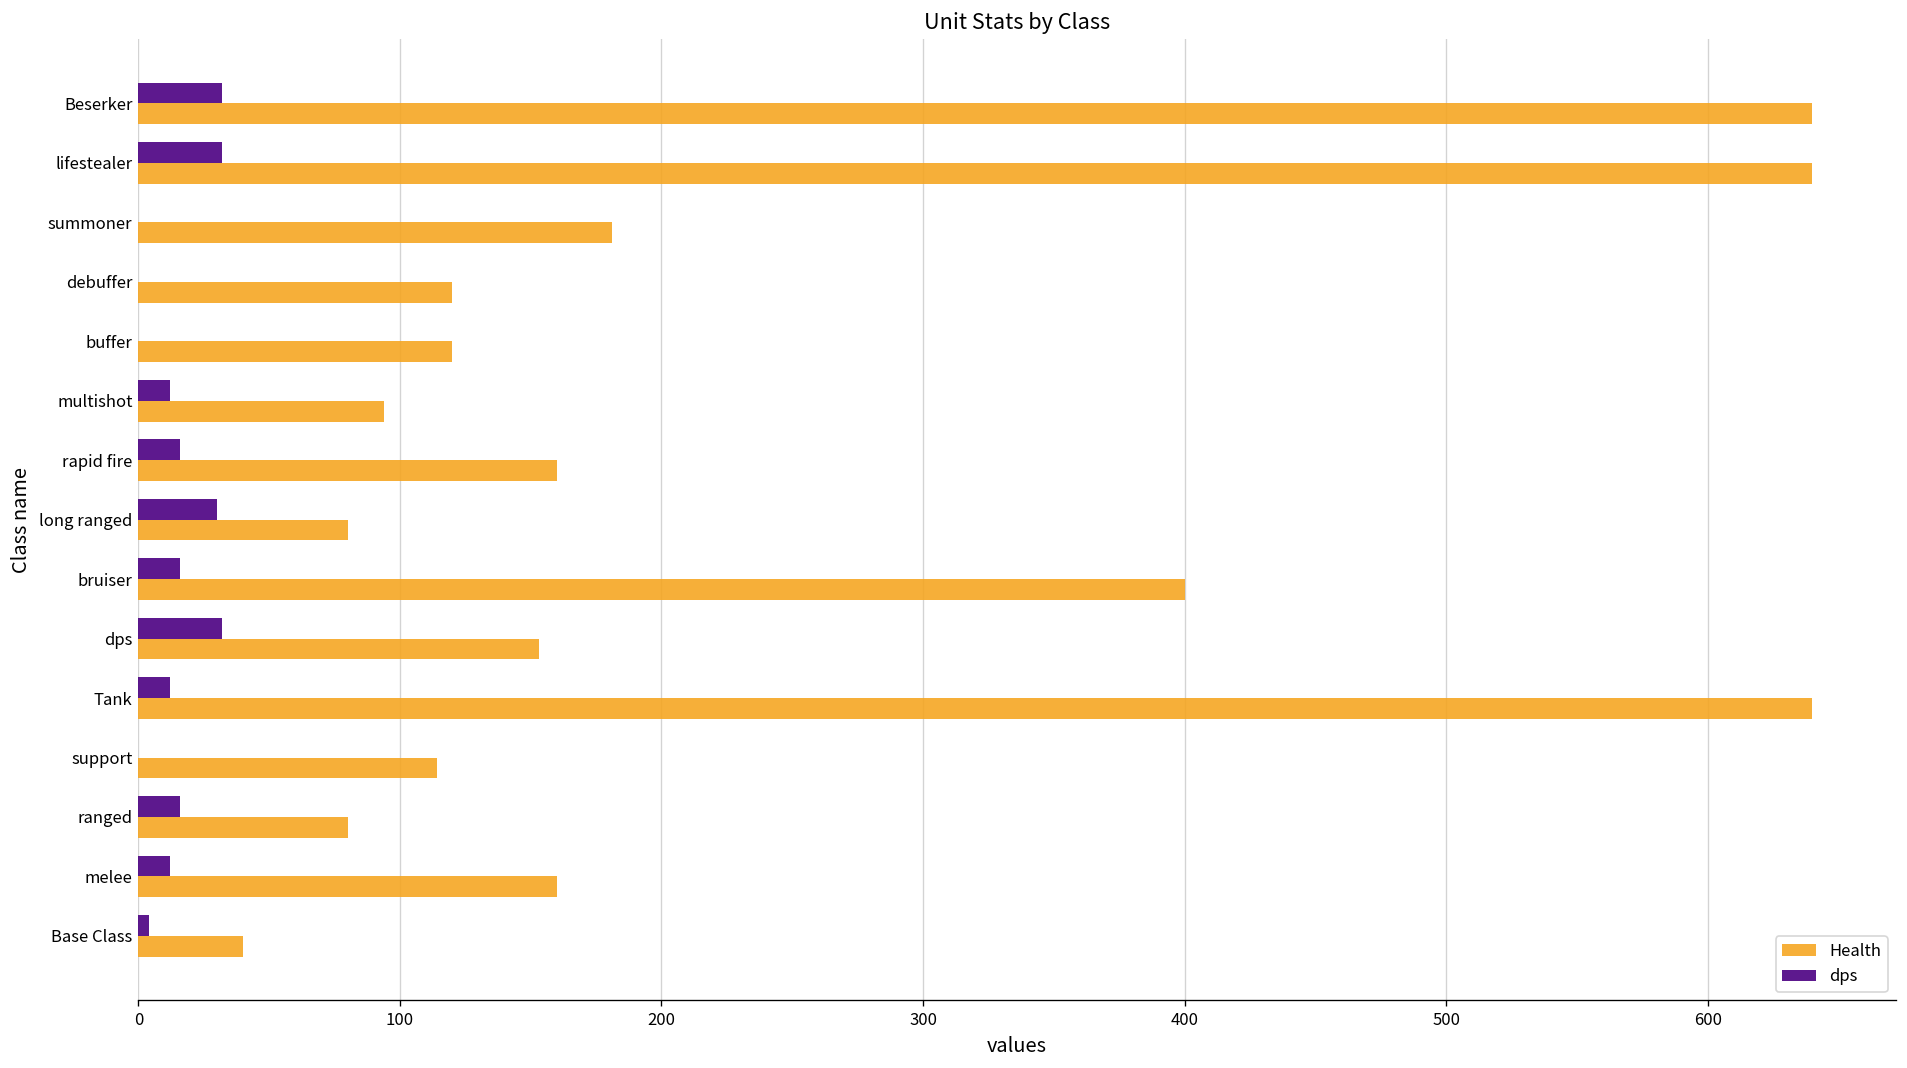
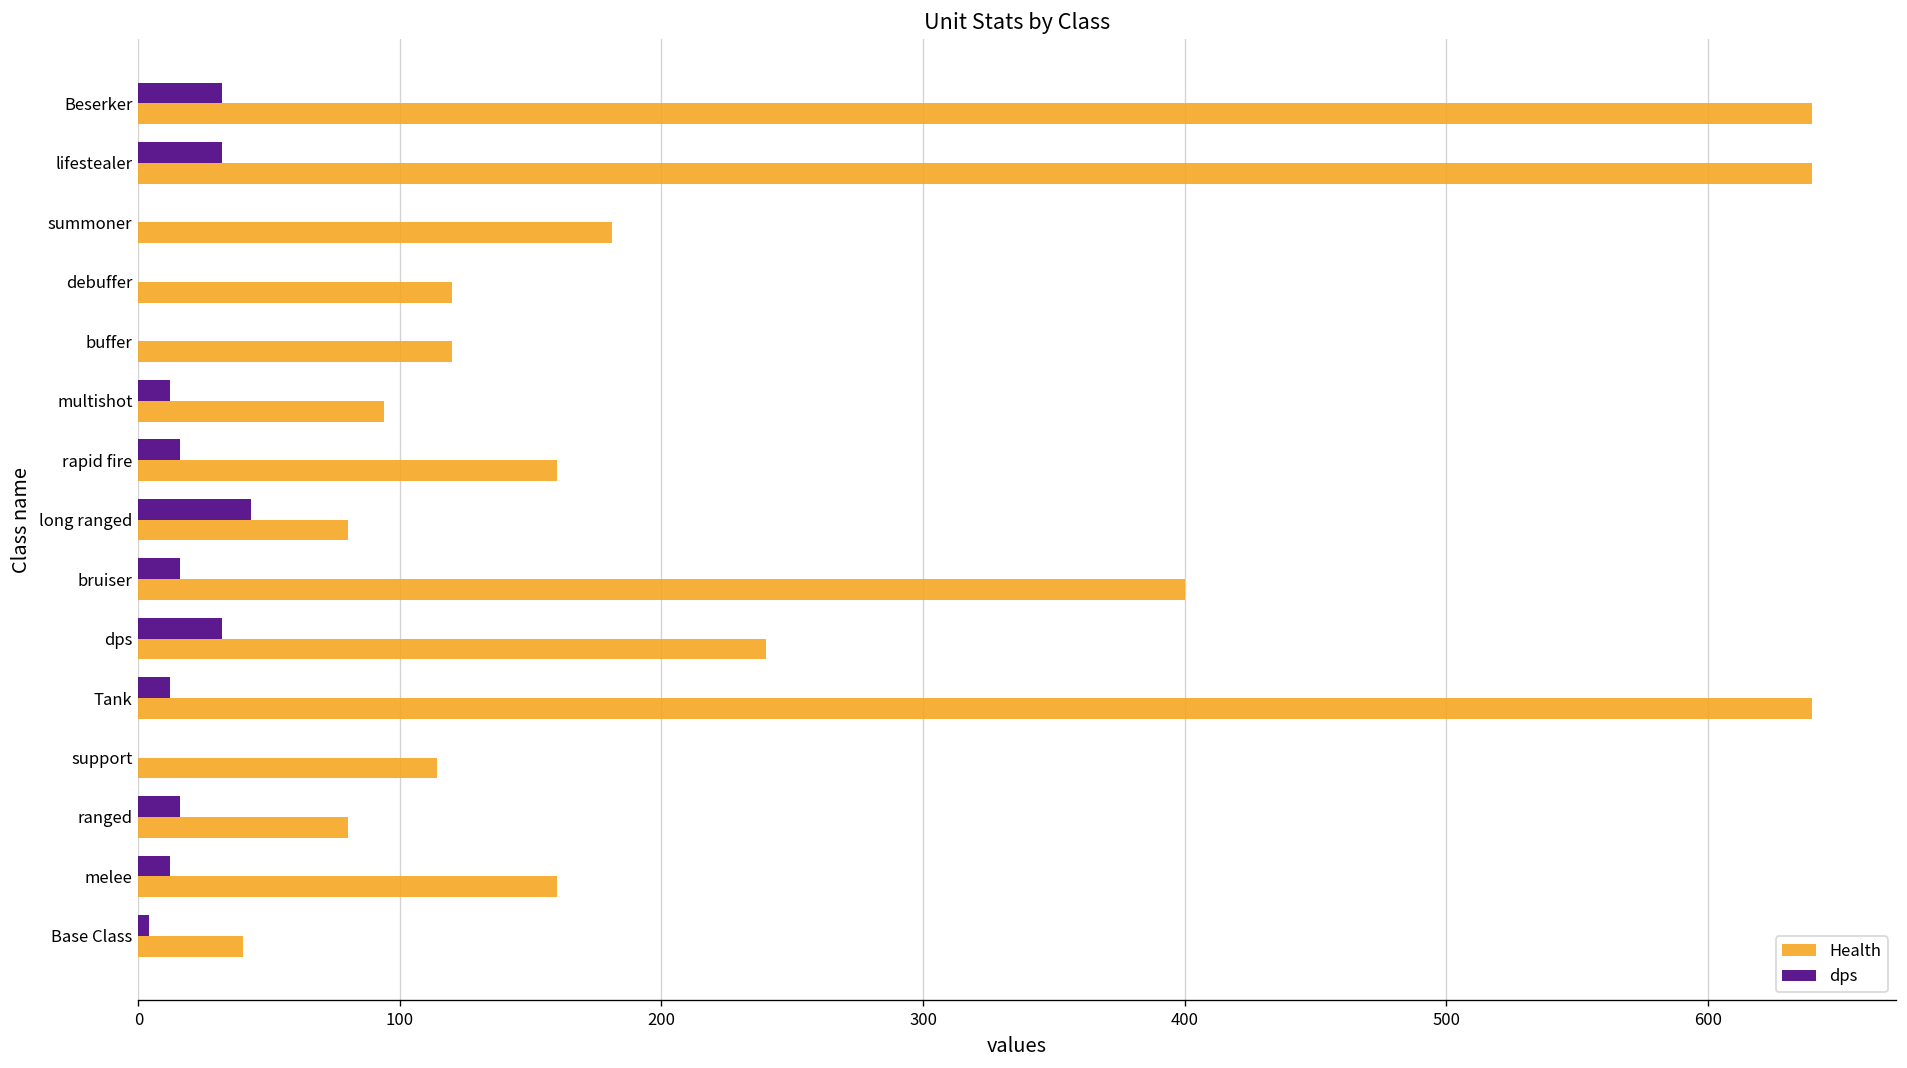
dps, long ranged: 30 -> 43
Health, dps: 153 -> 240
